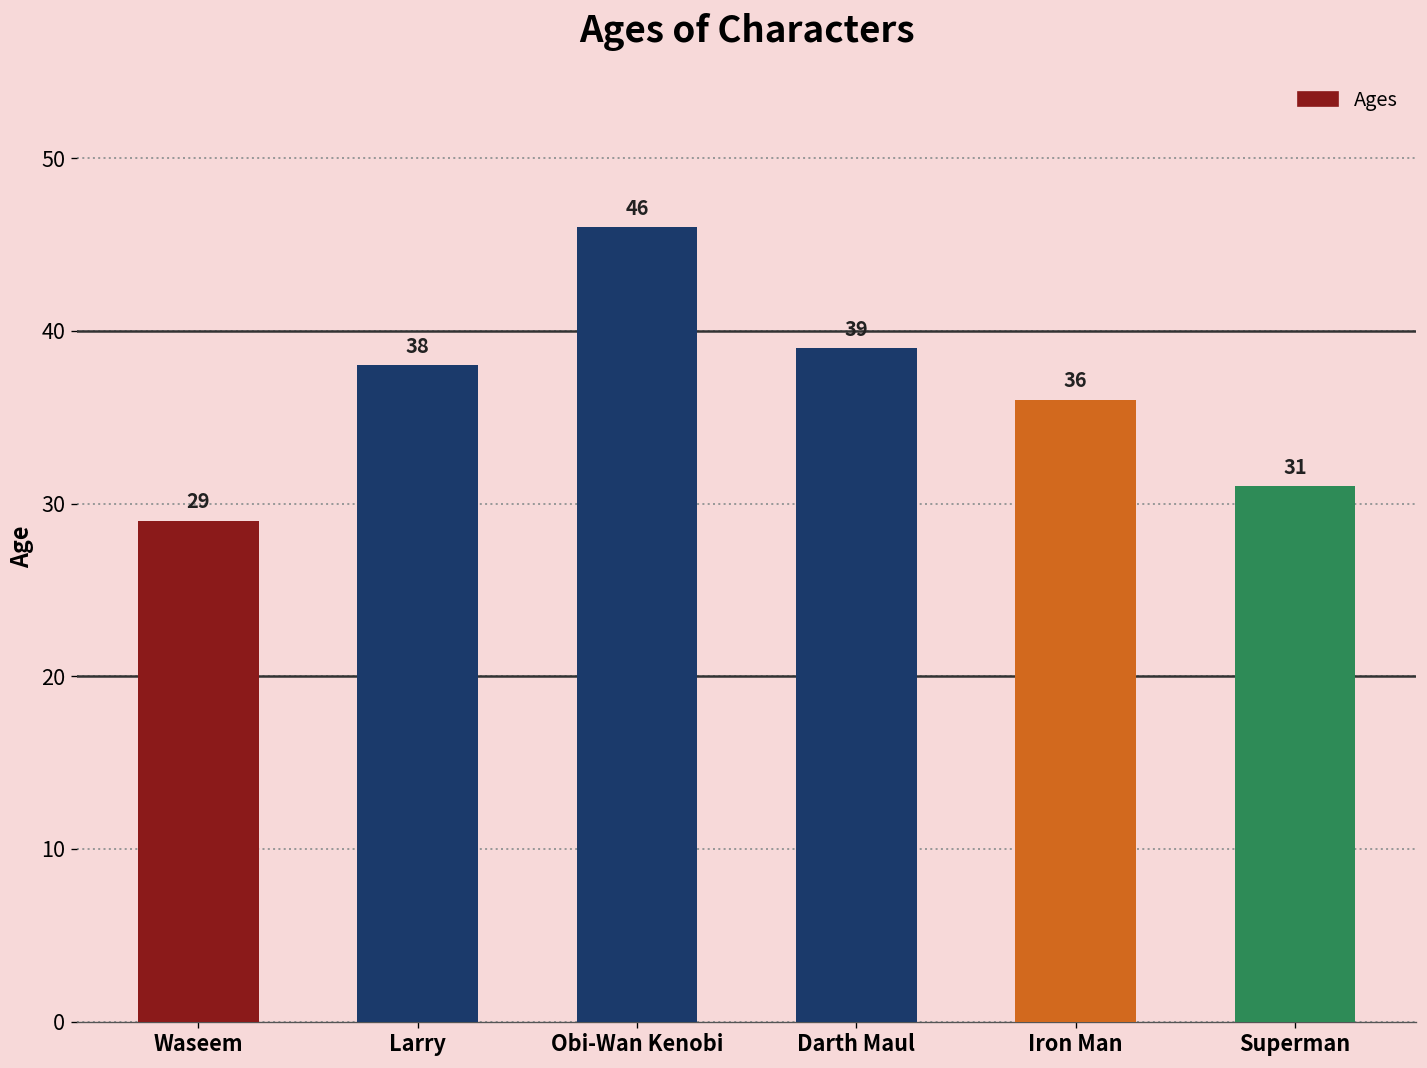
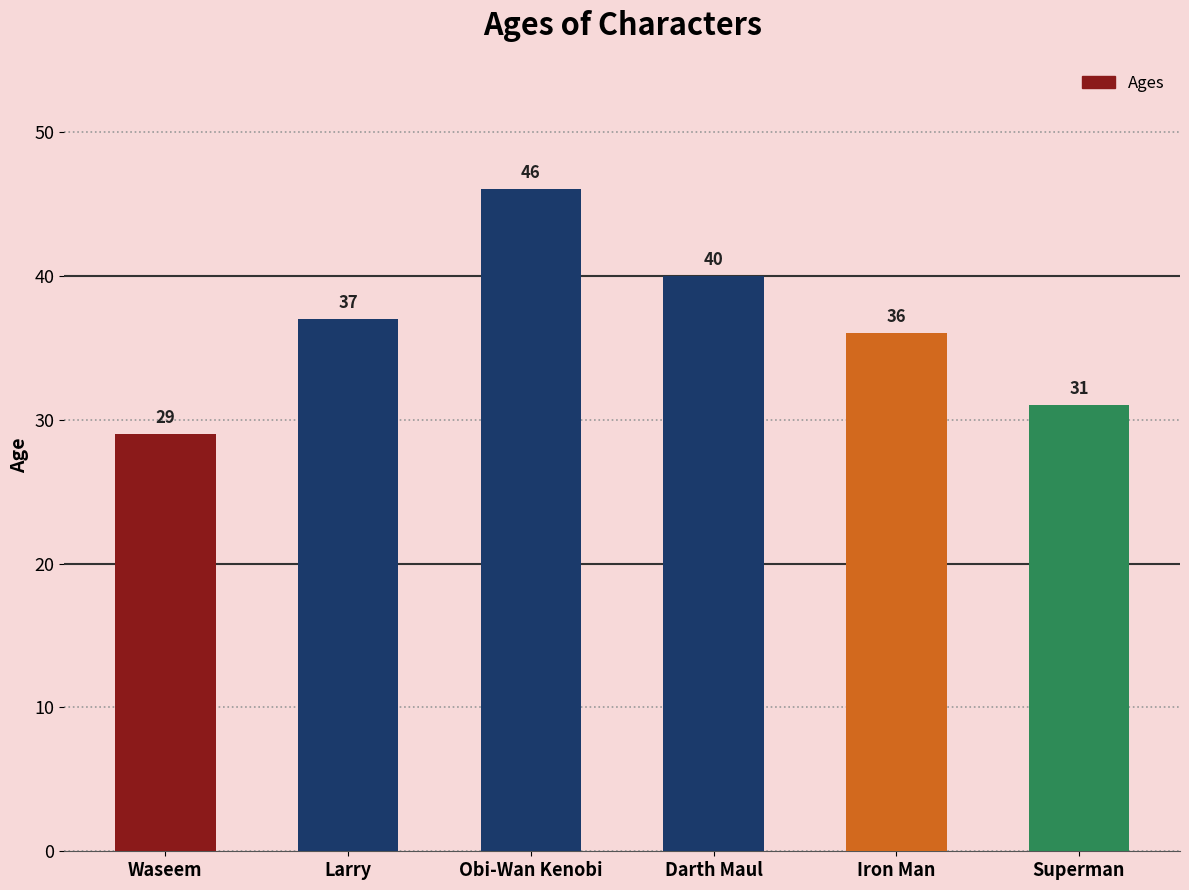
Larry: 38 -> 37
Darth Maul: 39 -> 40
